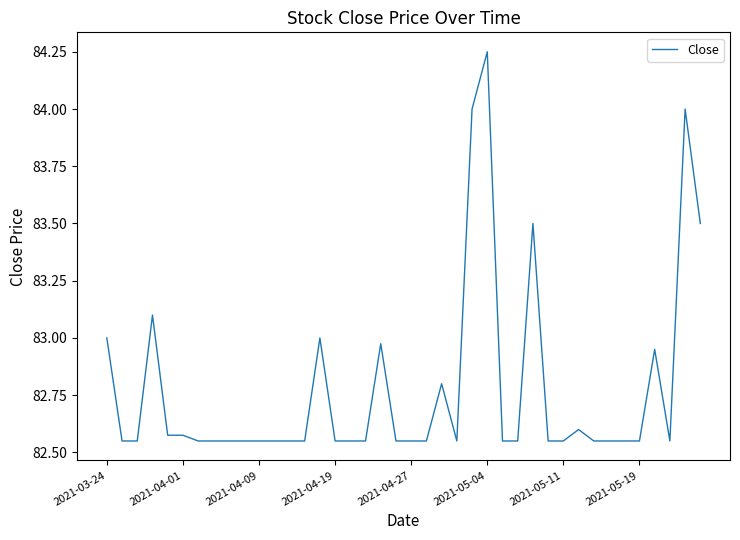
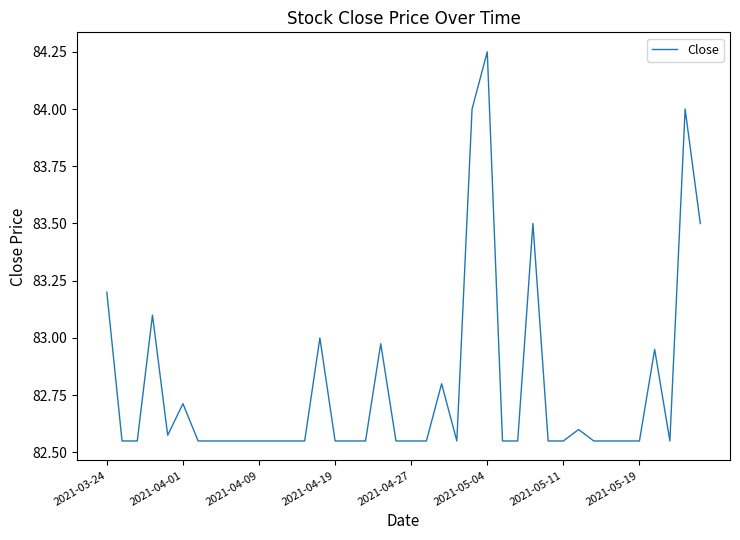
2021-03-24: 83.0 -> 83.2
2021-04-01: 82.58 -> 82.71
